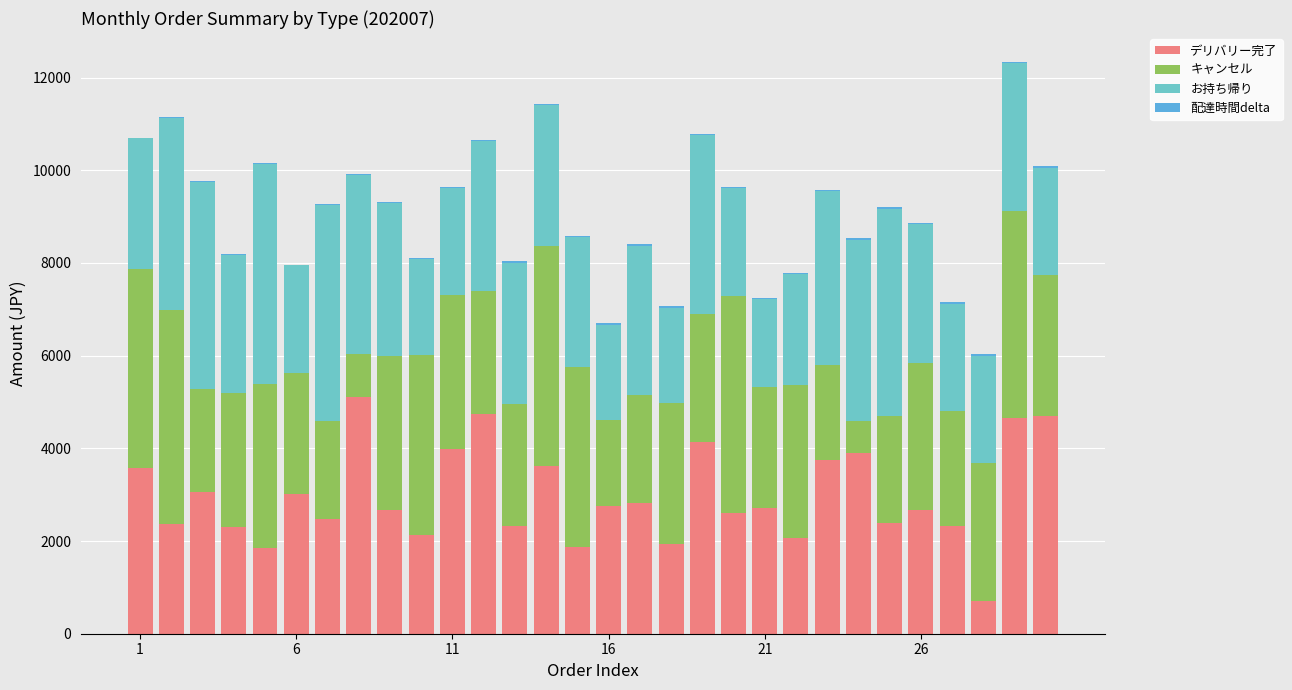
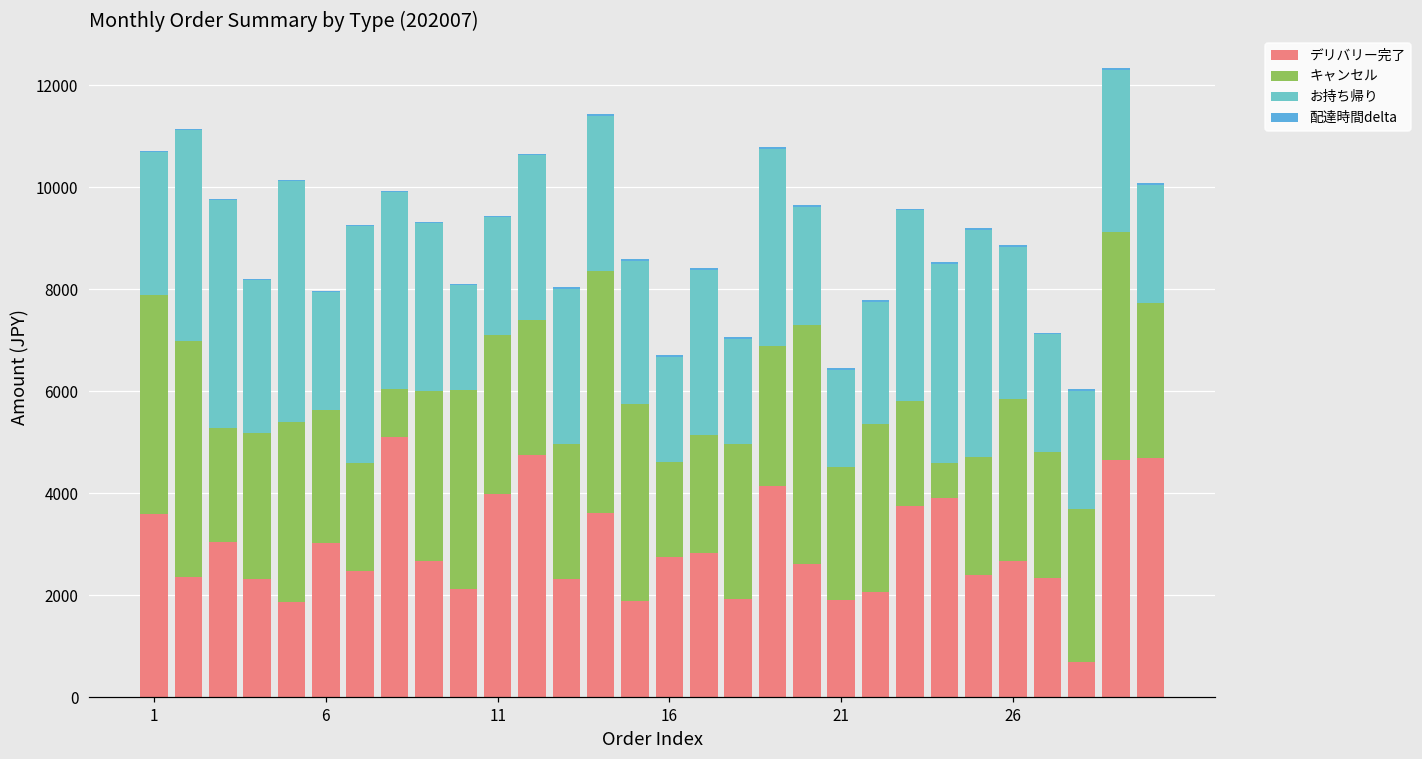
キャンセル, 11: 3300 -> 3100
デリバリー完了, 21: 2700 -> 1900
